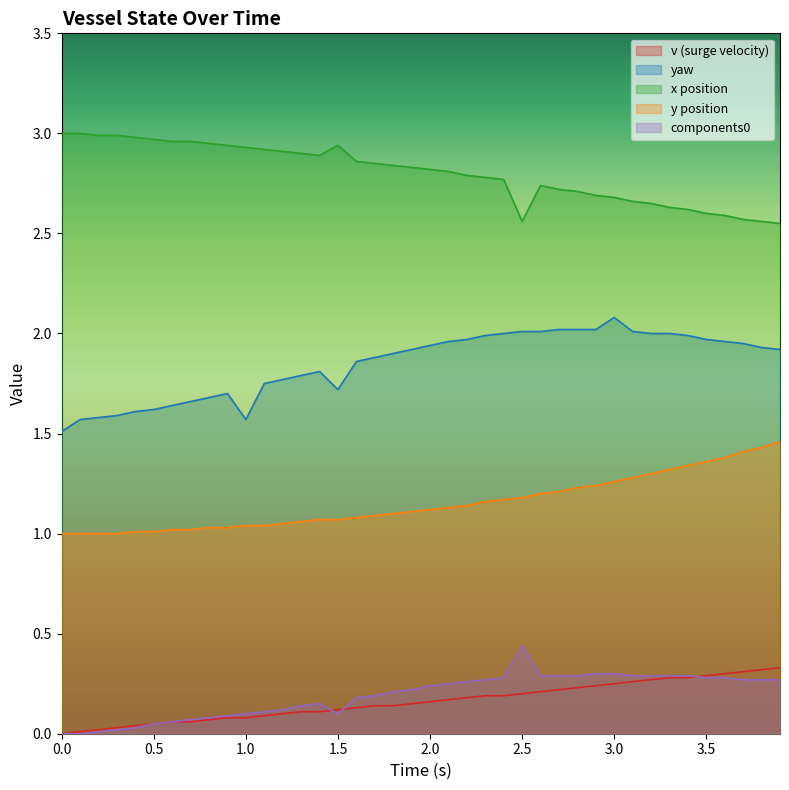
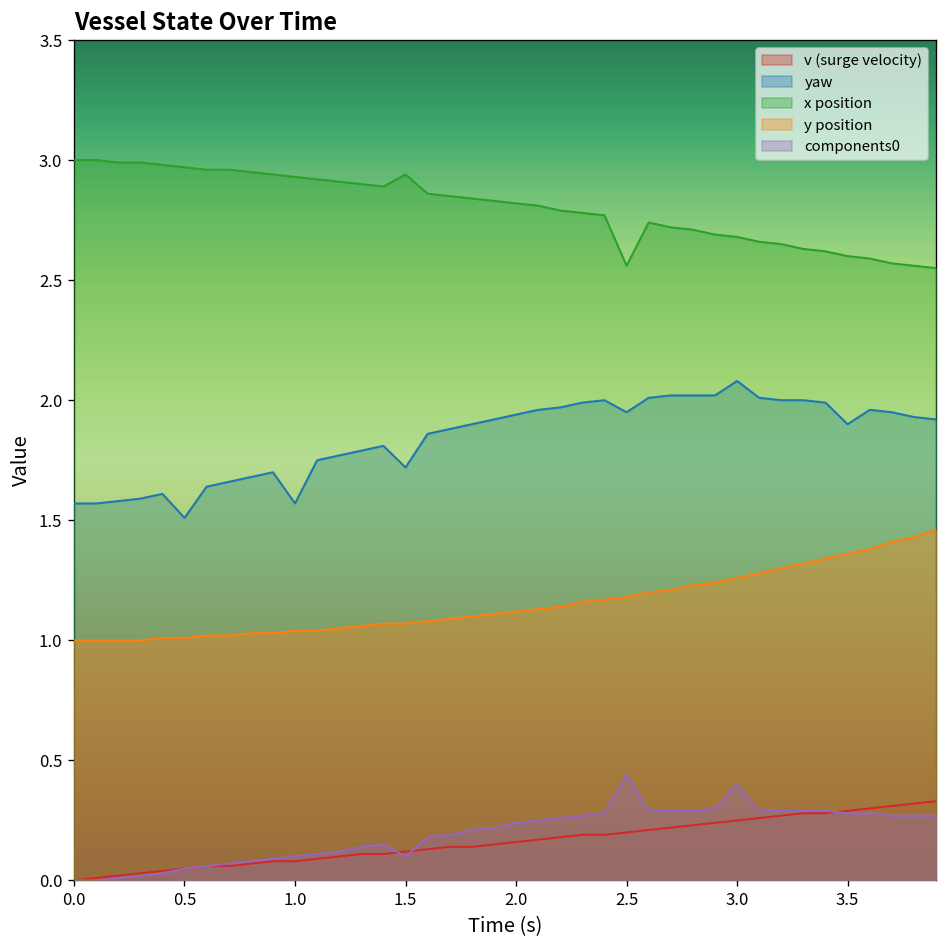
yaw, 0.0: 1.51 -> 1.57
yaw, 0.5: 1.62 -> 1.51
yaw, 2.5: 2.01 -> 1.95
components0, 3.0: 0.3 -> 0.4
yaw, 3.5: 1.97 -> 1.90
